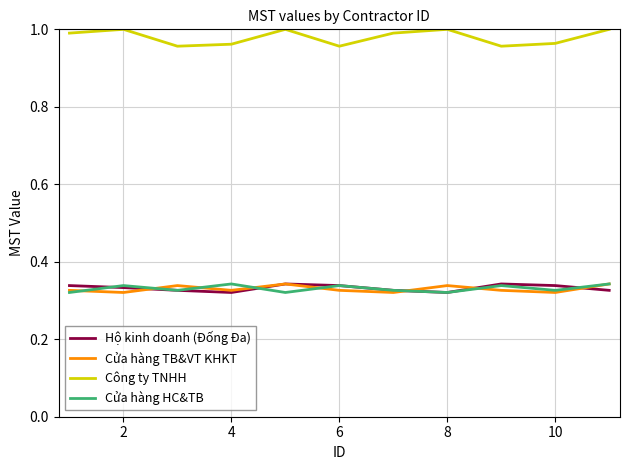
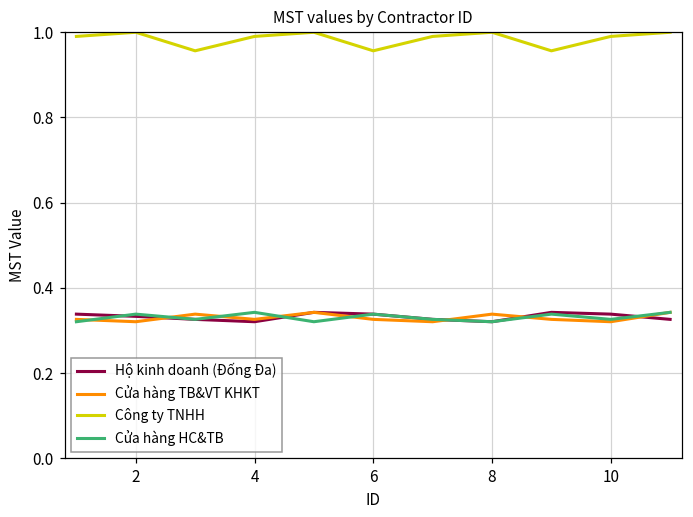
Công ty TNHH, 4: 0.96 -> 0.99
Công ty TNHH, 10: 0.96 -> 0.99
